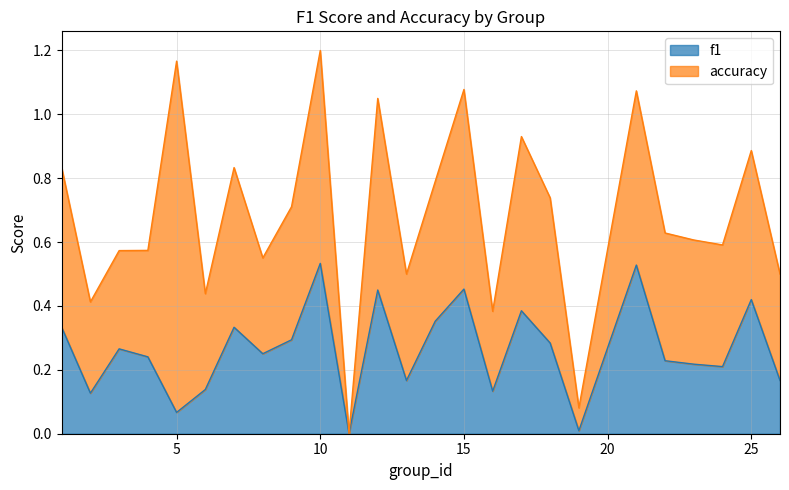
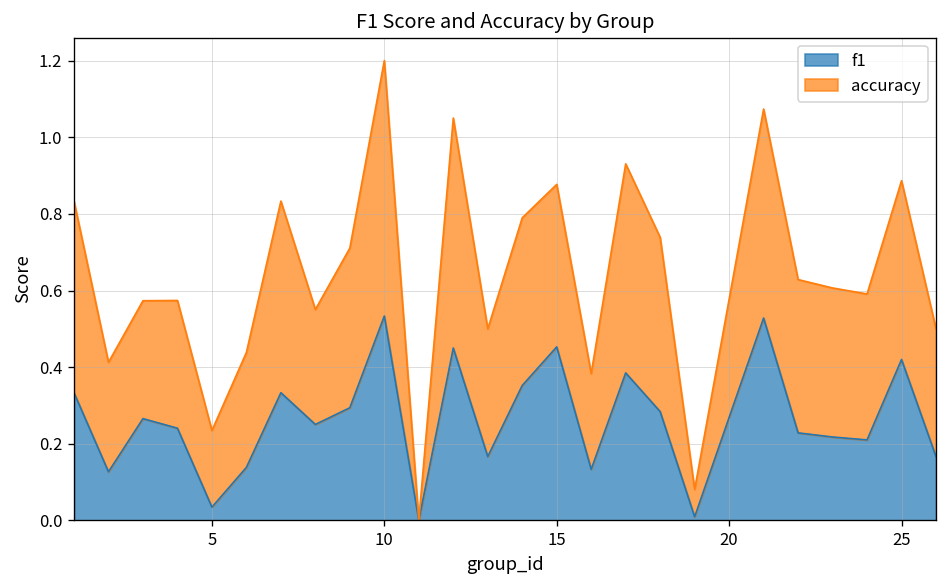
f1, 5: 0.07 -> 0.03
accuracy, 5: 1.1 -> 0.2
accuracy, 15: 0.63 -> 0.42
